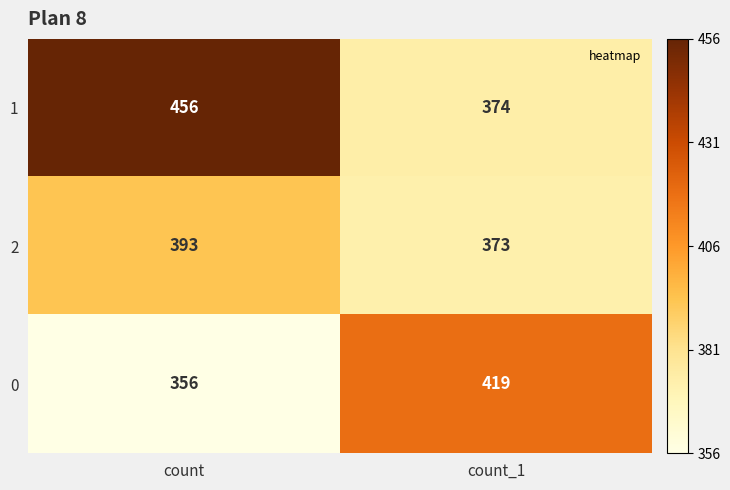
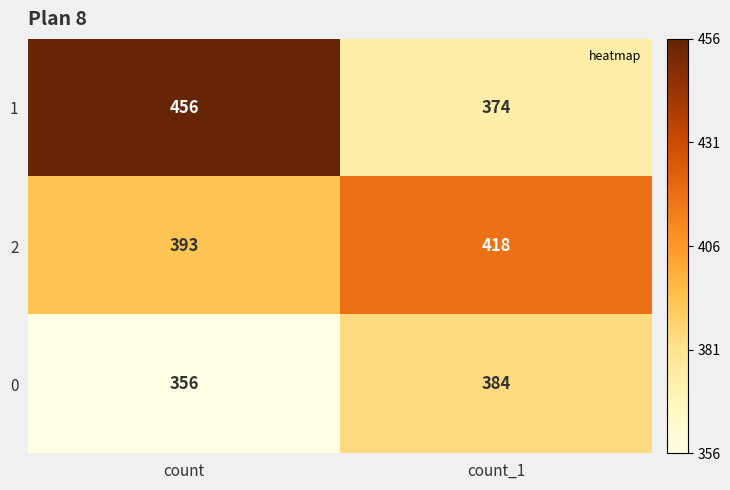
2, count_1: 373 -> 418
0, count_1: 419 -> 384
